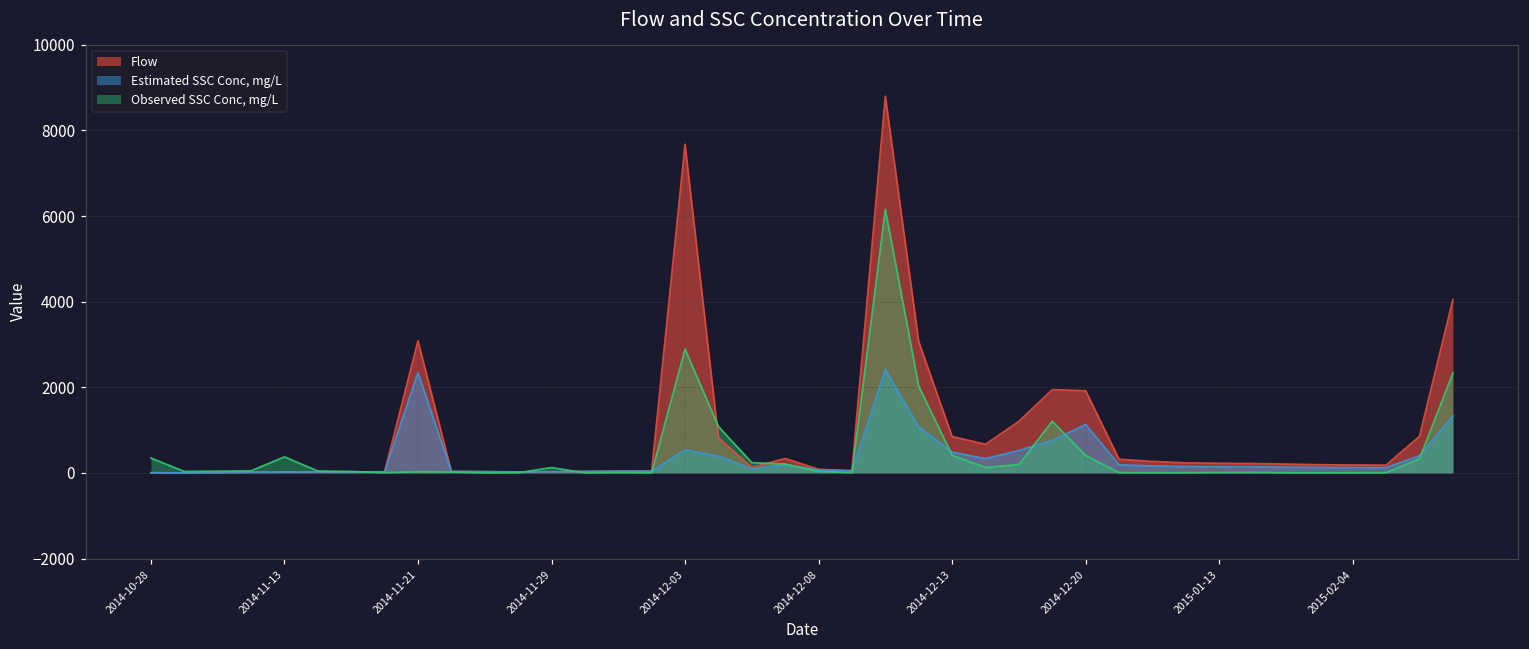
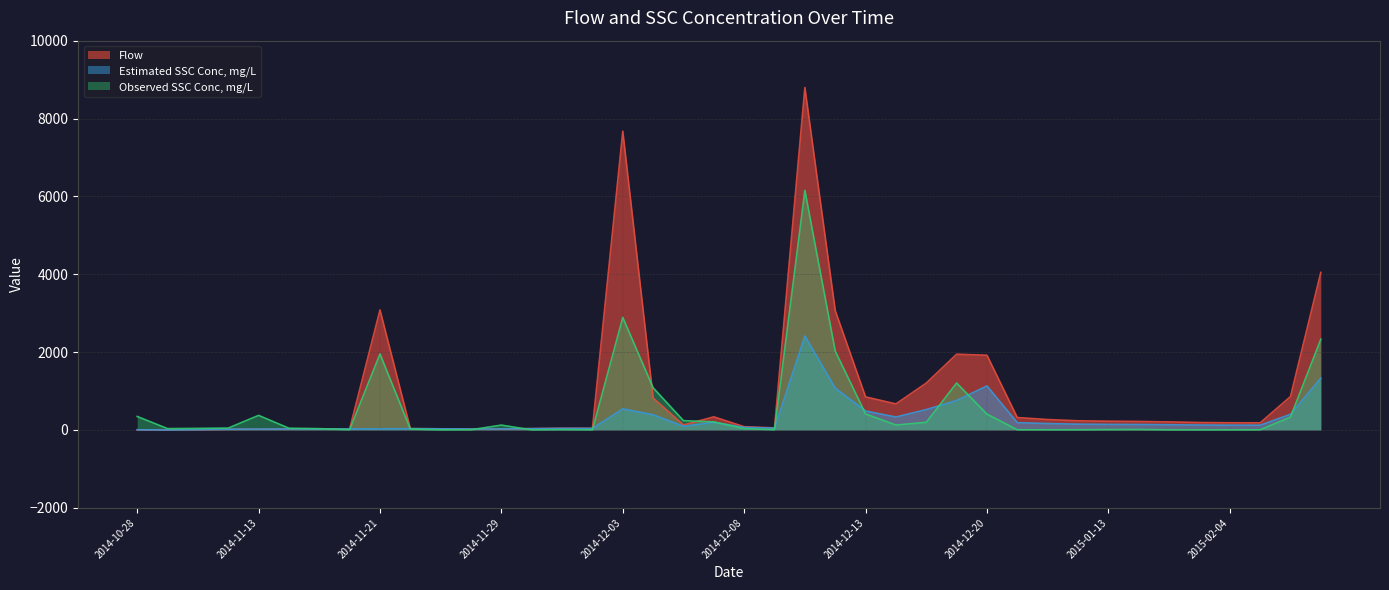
Estimated SSC Conc, mg/L, 2014-11-21: 2300 -> 0
Observed SSC Conc, mg/L, 2014-11-21: 0 -> 2000
